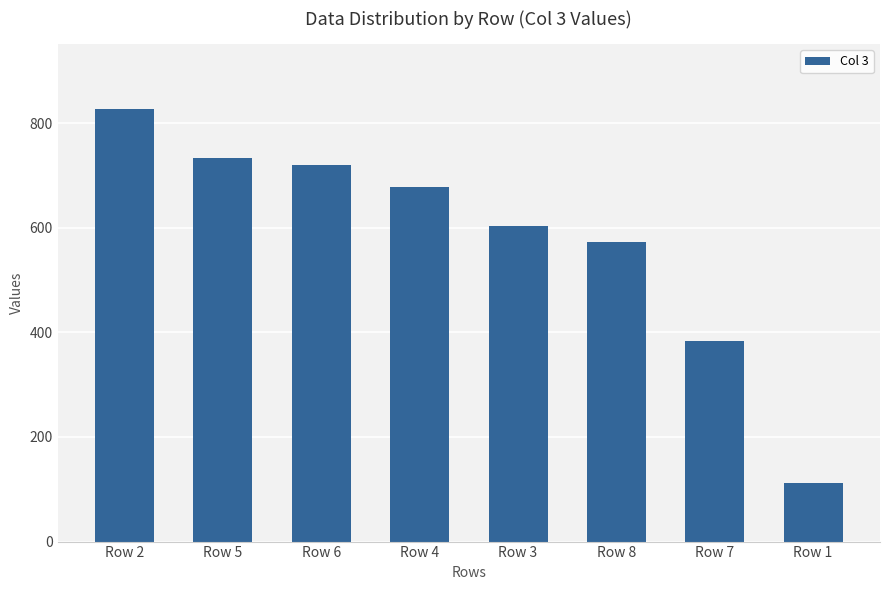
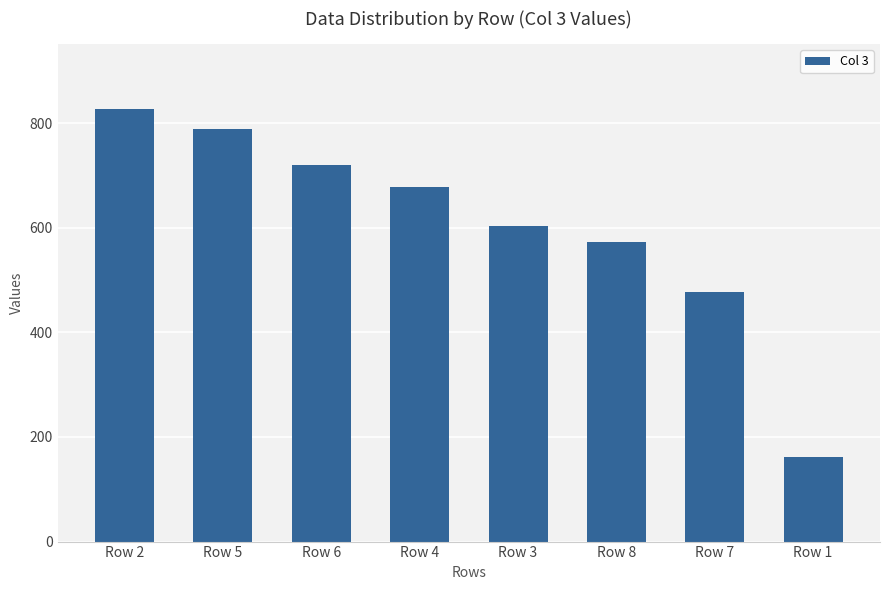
Row 5: 730 -> 790
Row 7: 380 -> 480
Row 1: 110 -> 160
